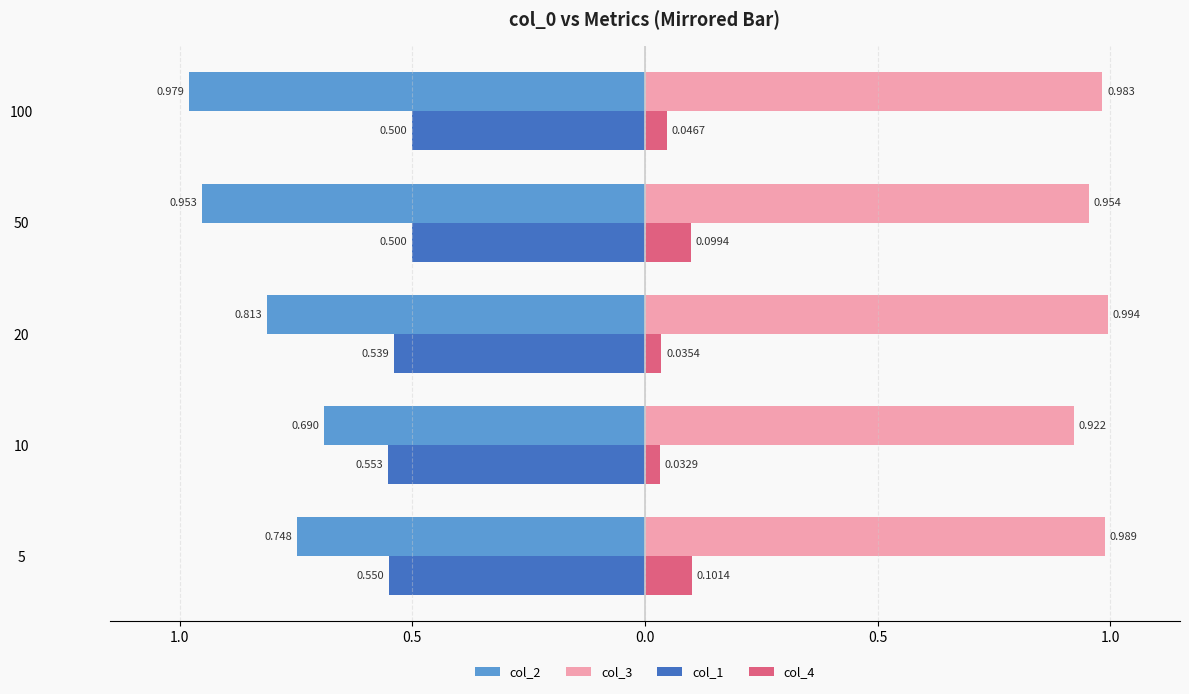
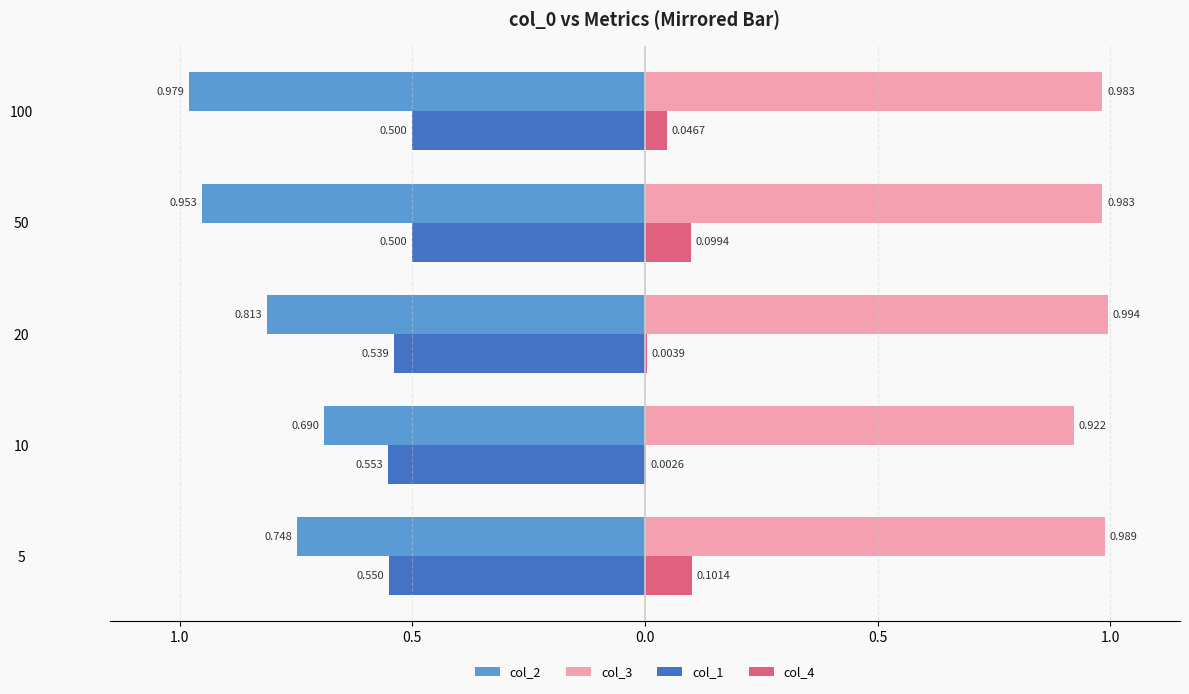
col_3, 50: 0.954 -> 0.983
col_4, 20: 0.0354 -> 0.0039
col_4, 10: 0.0329 -> 0.0026
